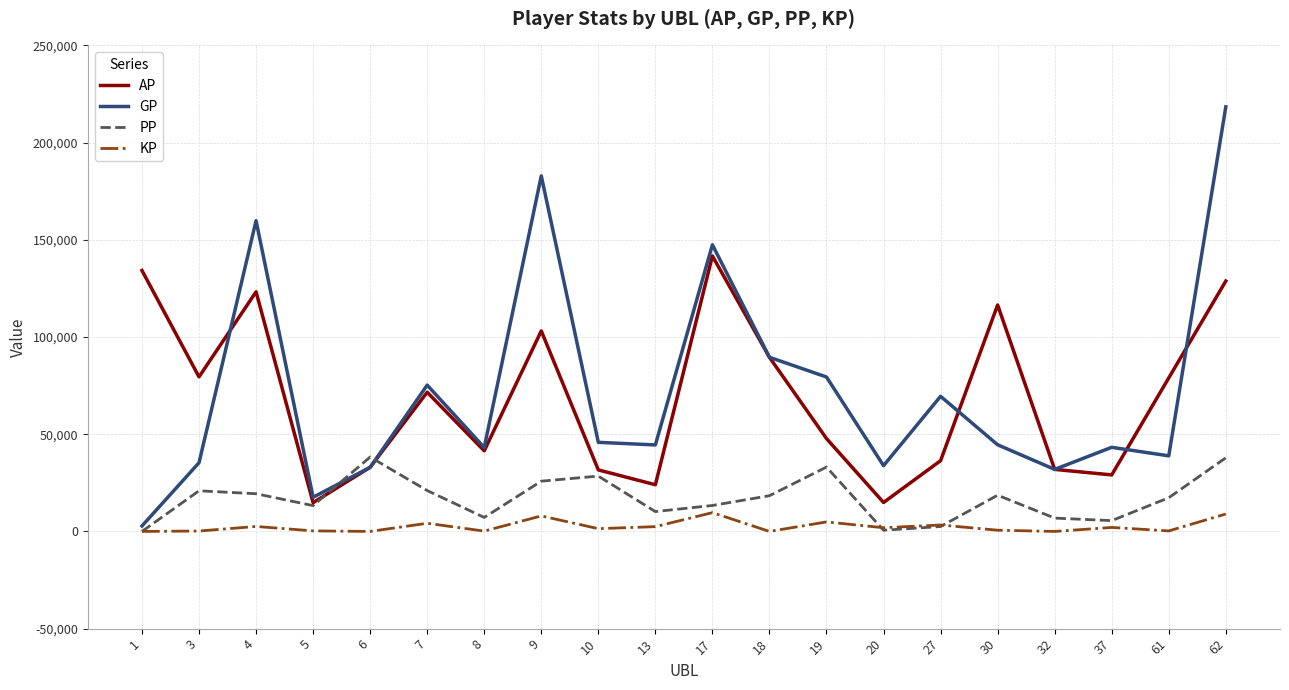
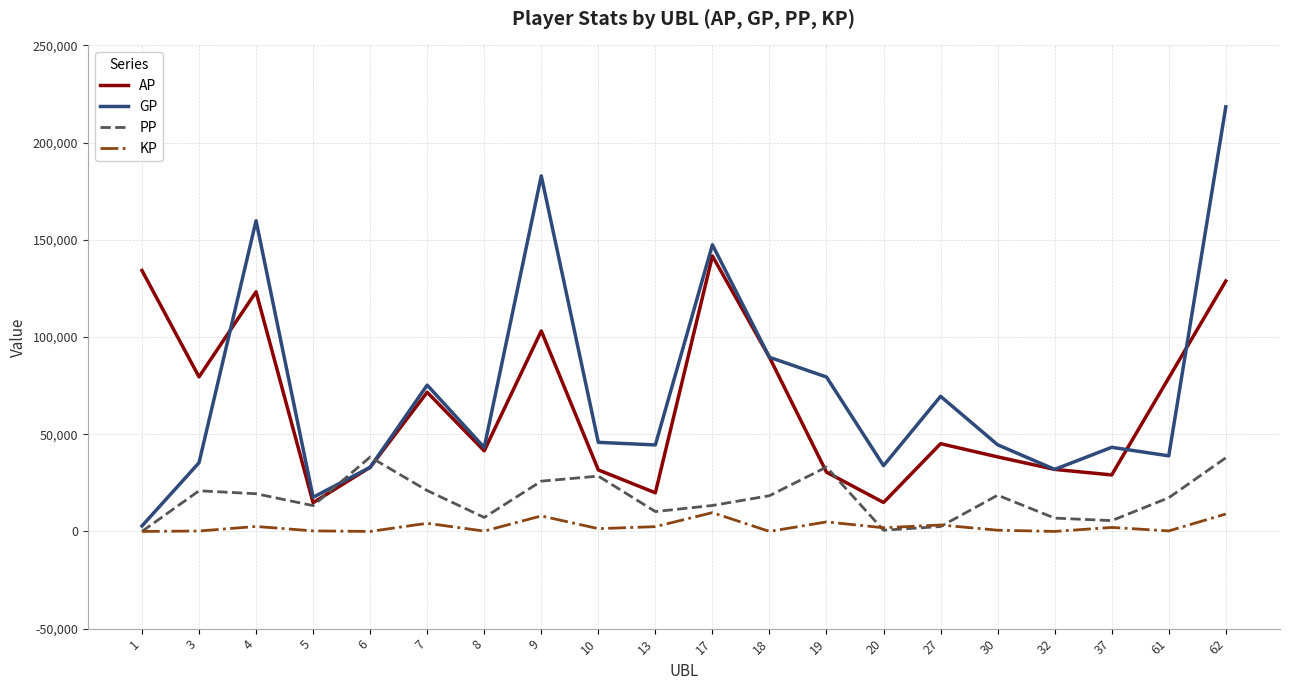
AP, 13: 24,000 -> 20,000
AP, 19: 48,000 -> 30,000
AP, 27: 36,000 -> 45,000
AP, 30: 116,000 -> 38,000
